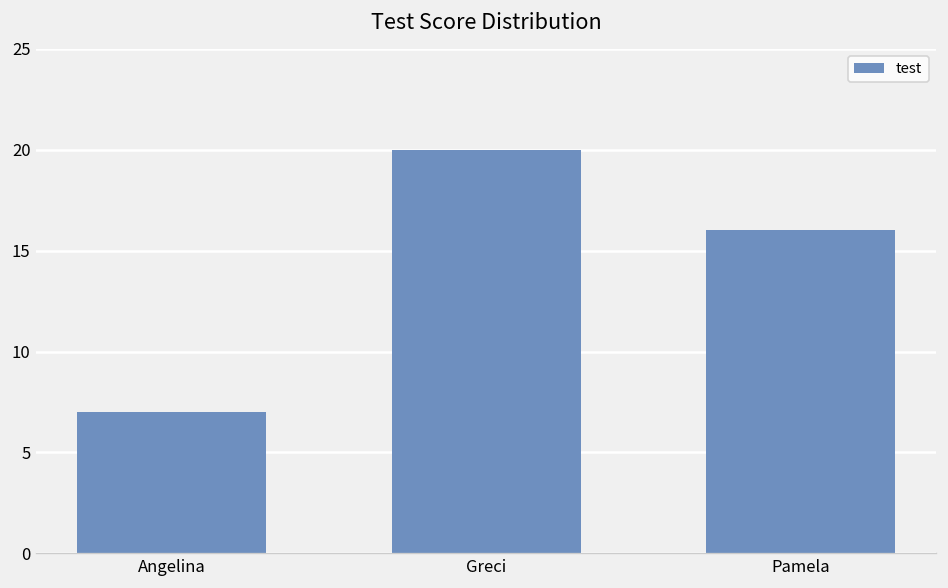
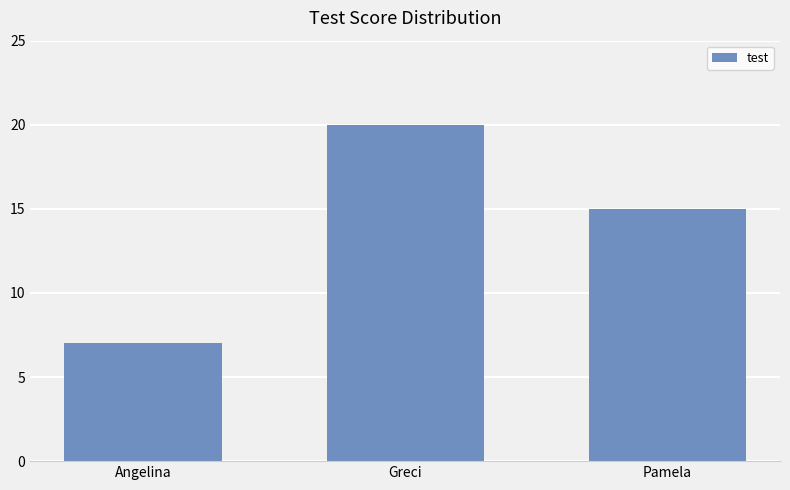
Pamela: 16 -> 15
